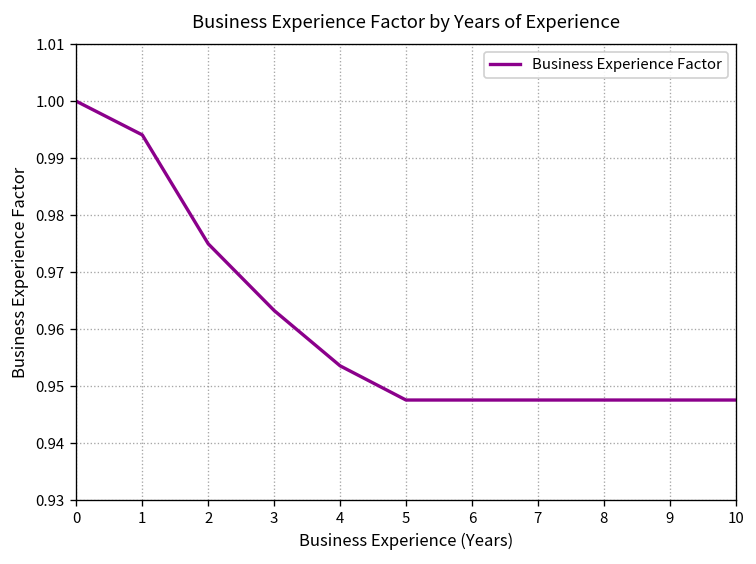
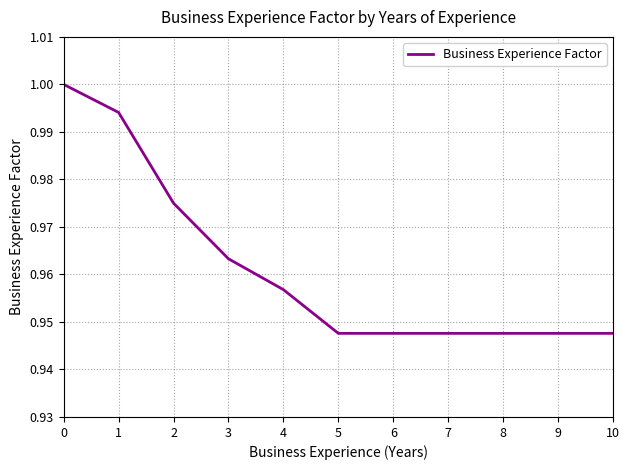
4: 0.954 -> 0.957
